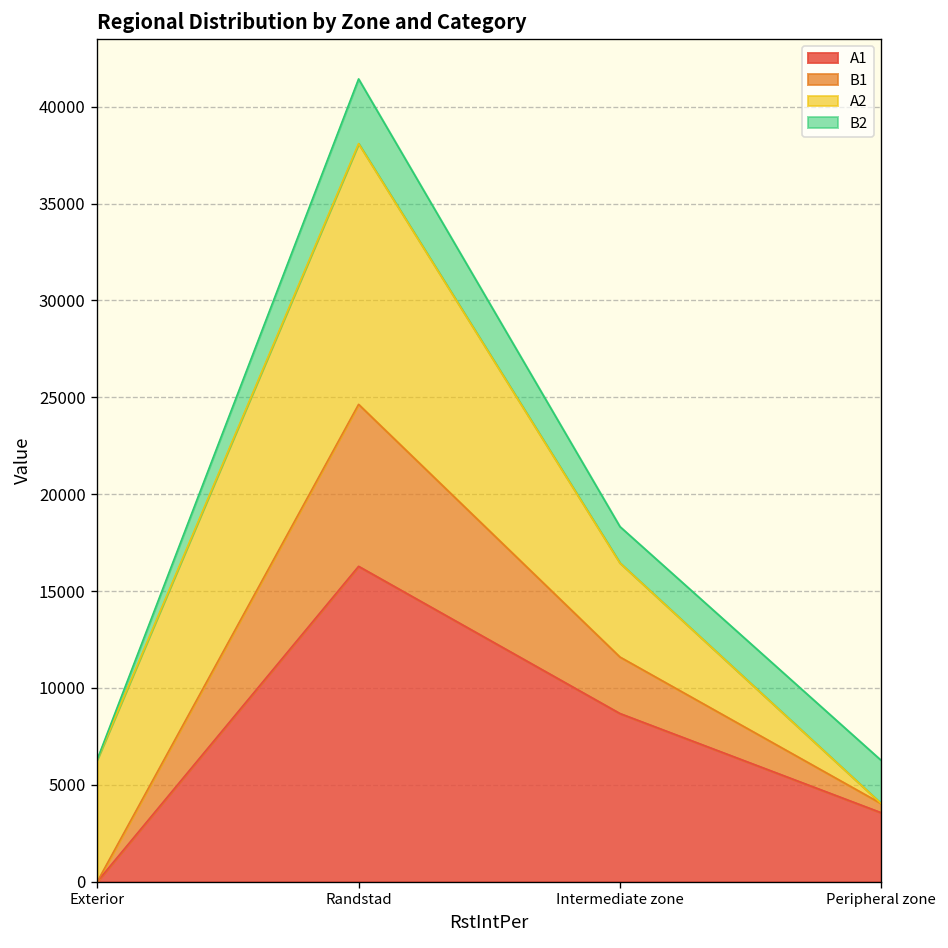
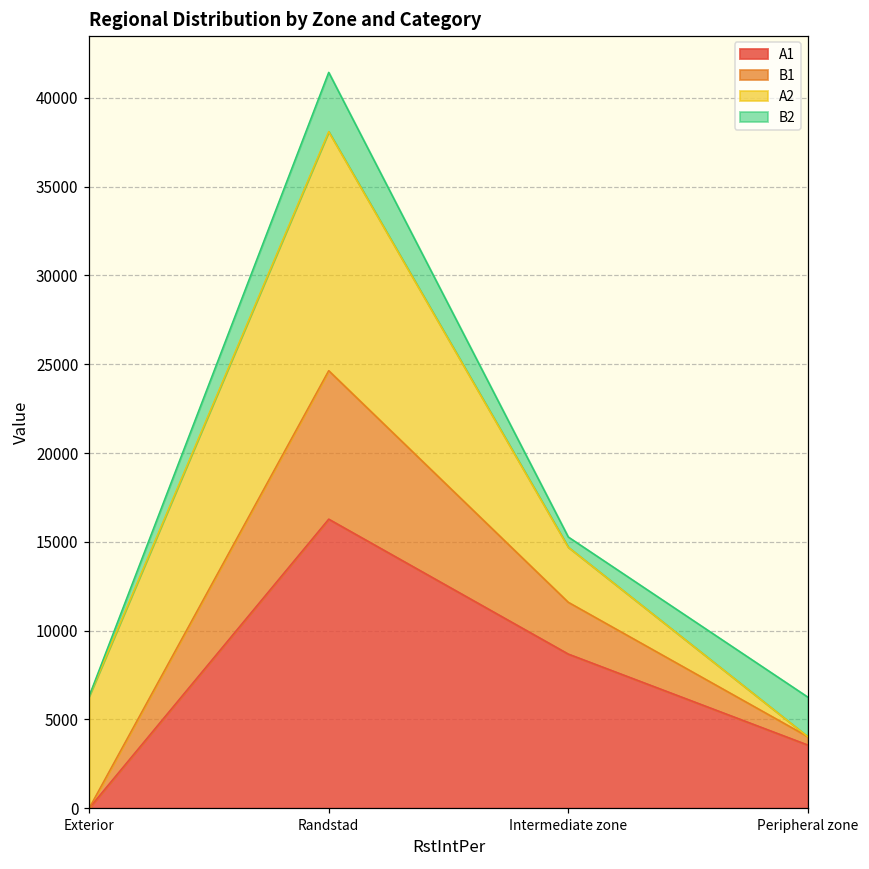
A2, Intermediate zone: 4900 -> 3100
B2, Intermediate zone: 1900 -> 600
